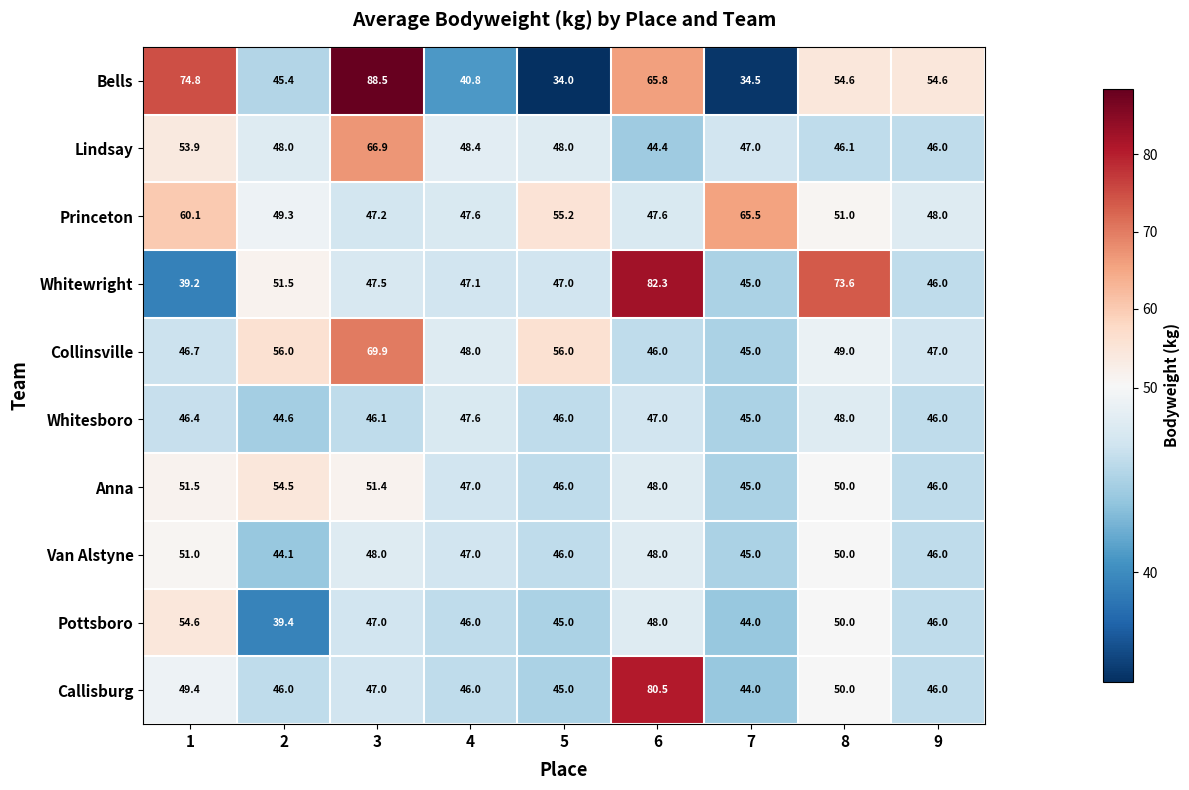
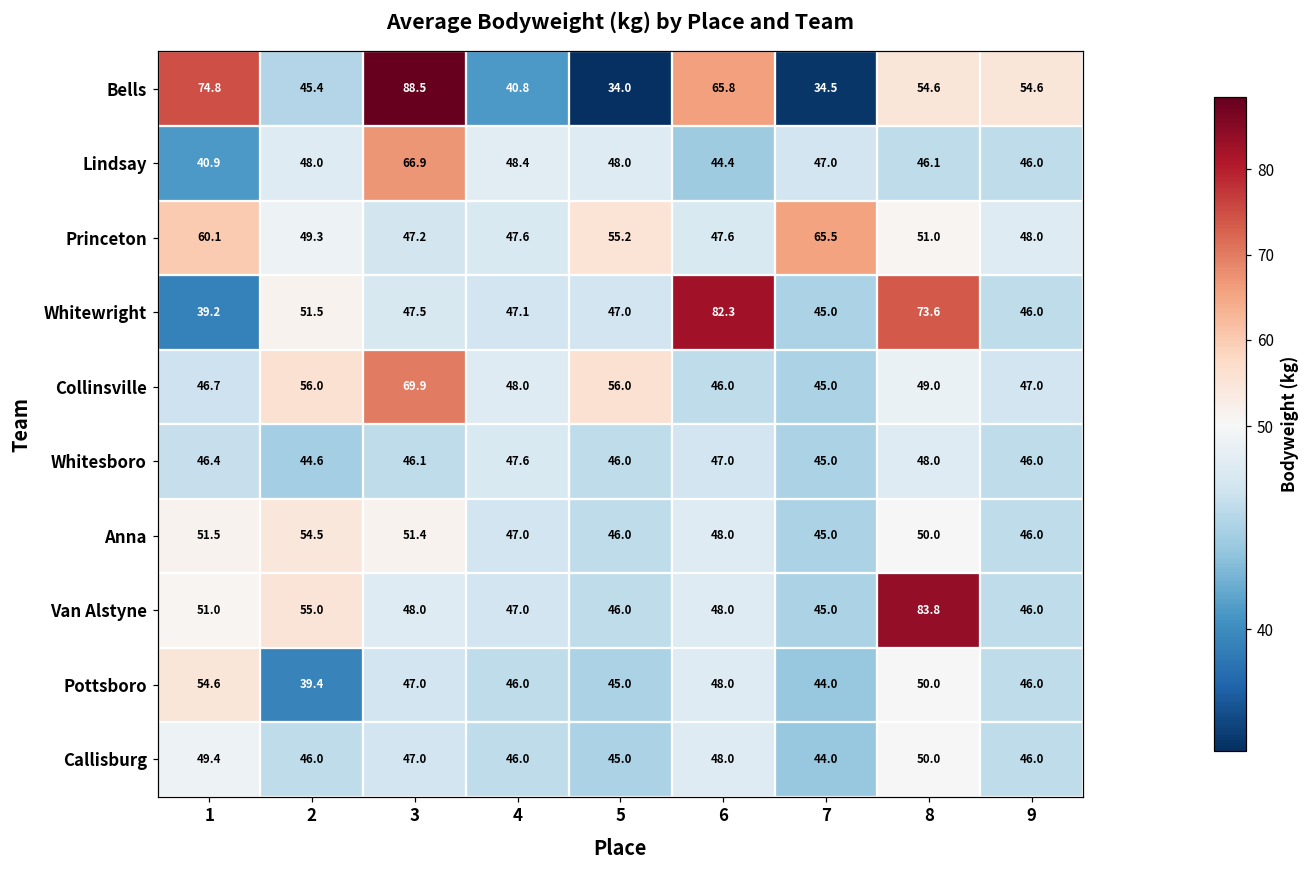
Lindsay, 1: 53.9 -> 40.9
Van Alstyne, 2: 44.1 -> 55.0
Van Alstyne, 8: 50.0 -> 83.8
Callisburg, 6: 80.5 -> 48.0
